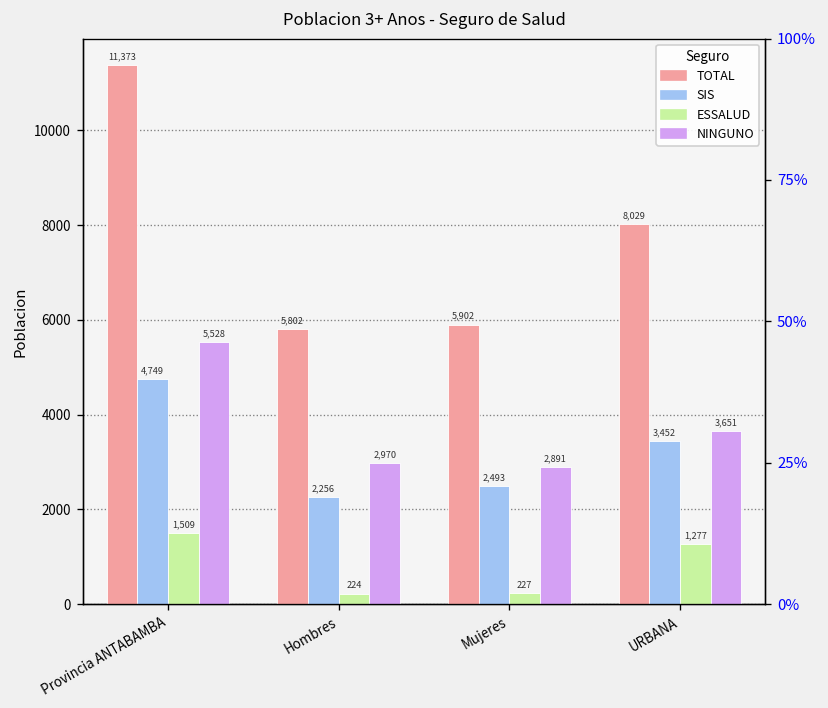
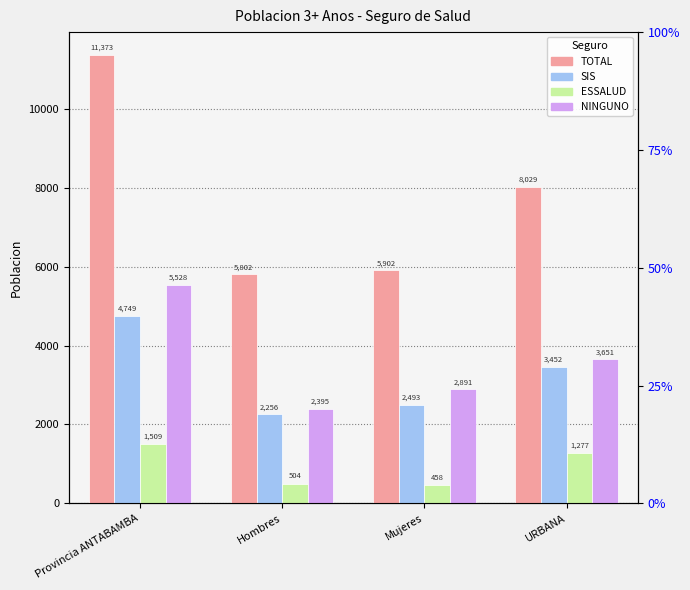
ESSALUD, Hombres: 224 -> 504
NINGUNO, Hombres: 2,970 -> 2,395
ESSALUD, Mujeres: 227 -> 458
